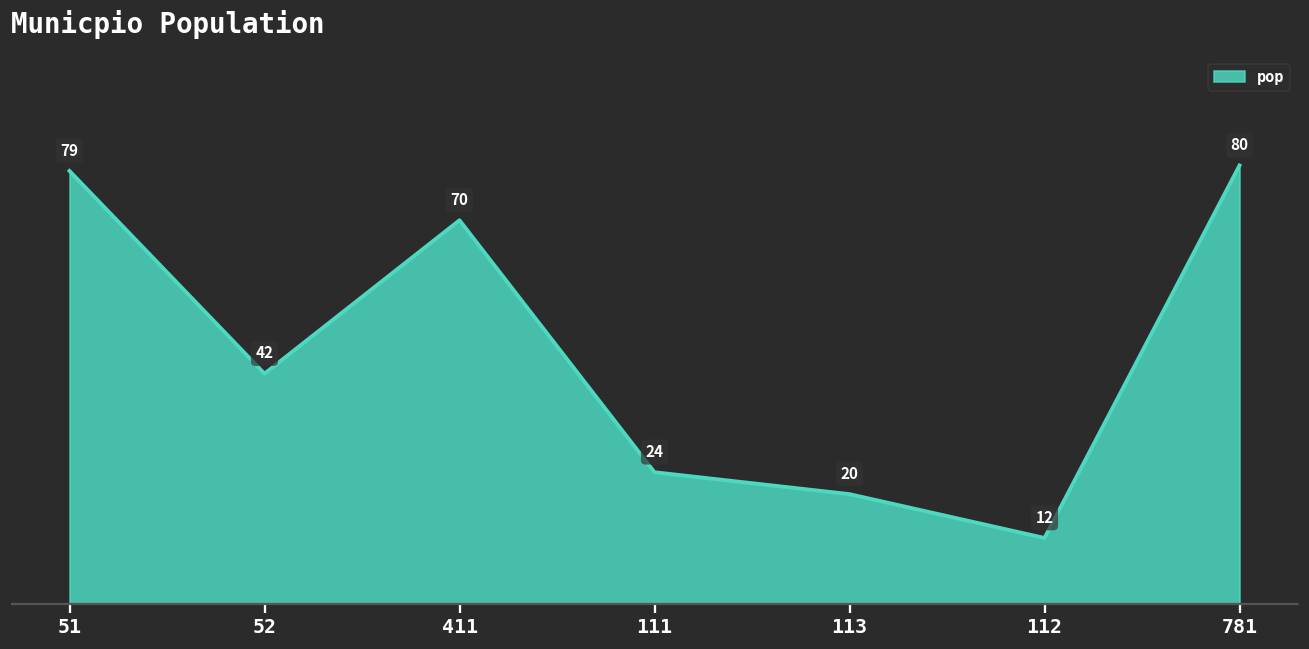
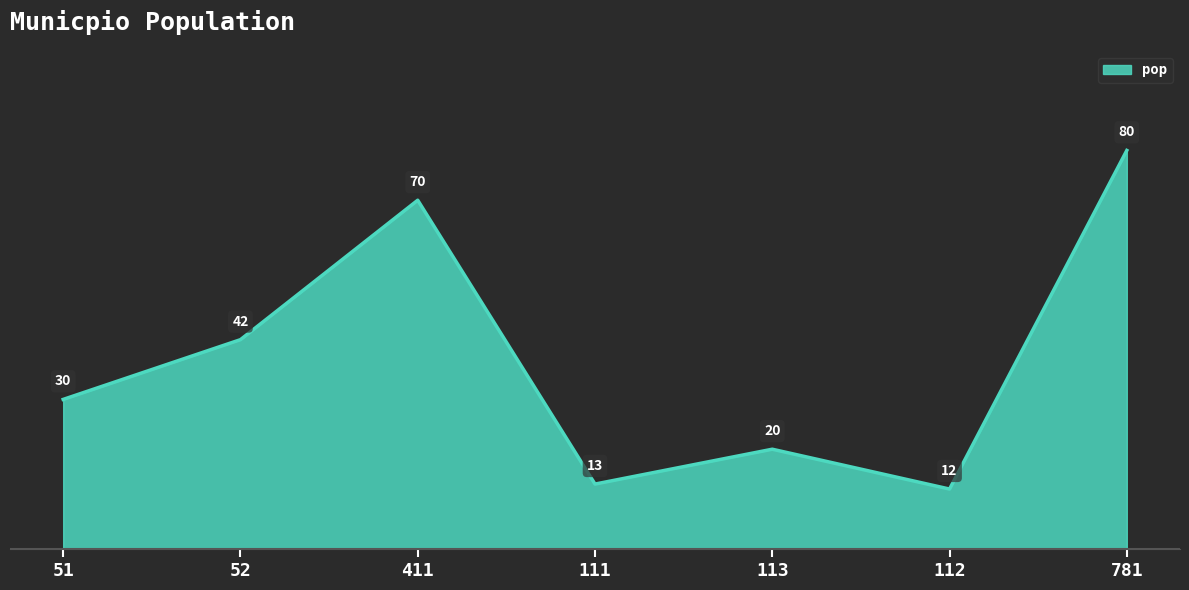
51: 79 -> 30
111: 24 -> 13
